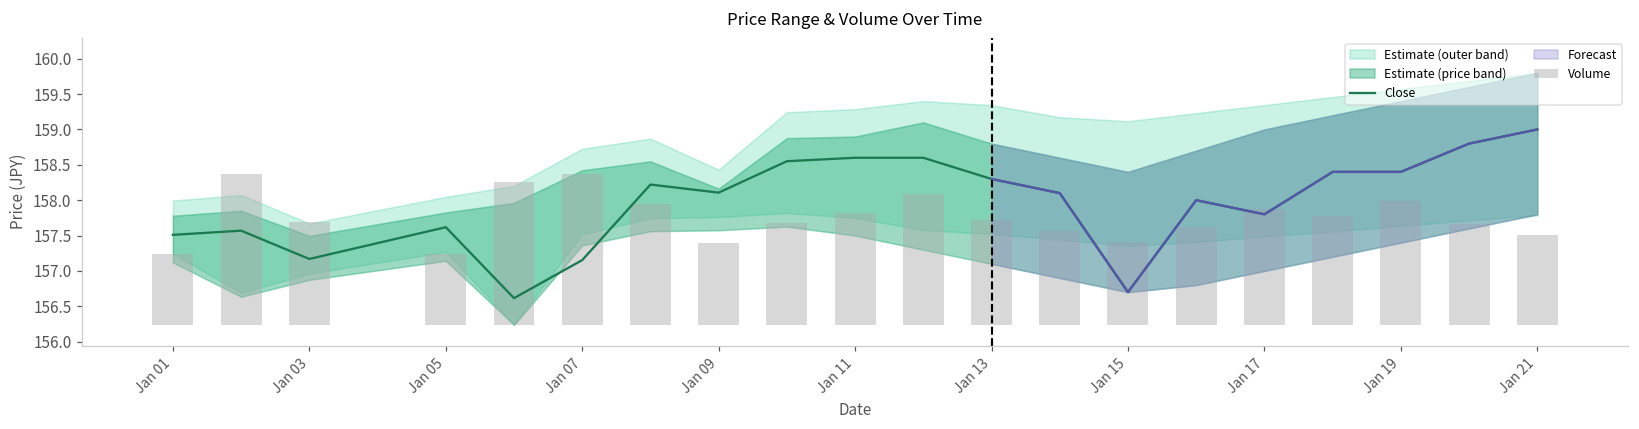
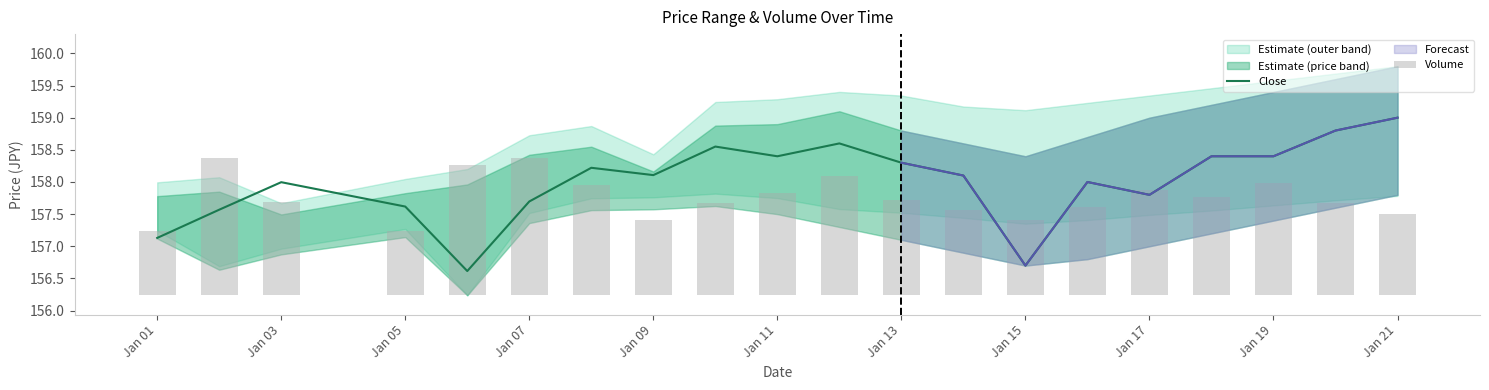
Close, Jan 01: 157.5 -> 157.1
Close, Jan 03: 157.2 -> 158.0
Close, Jan 07: 157.2 -> 157.7
Close, Jan 11: 158.6 -> 158.4
